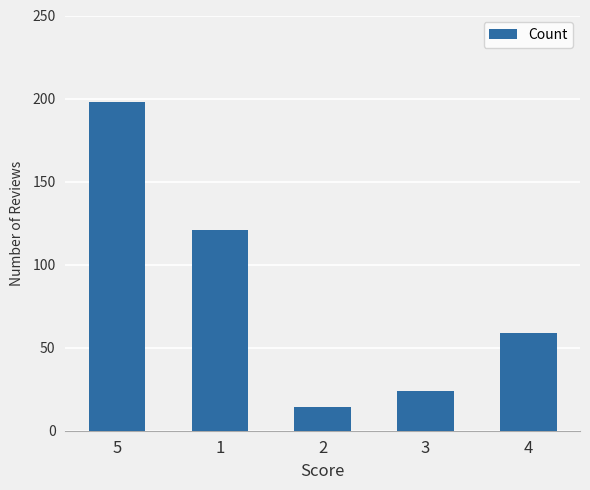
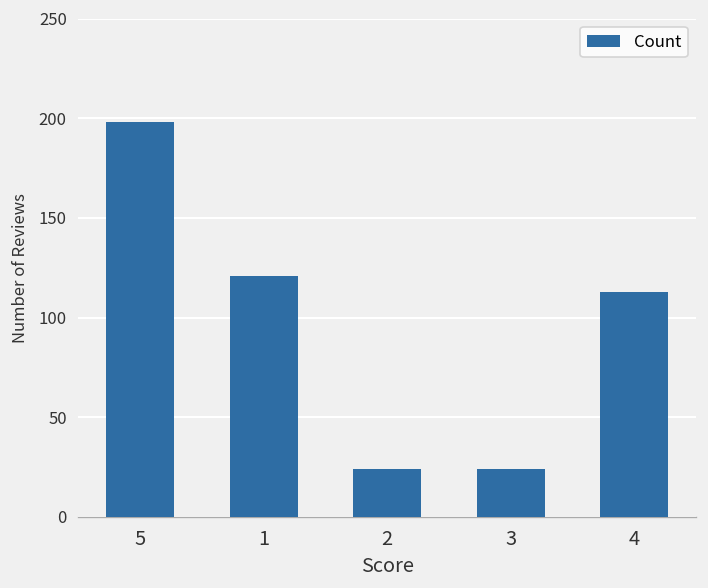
2: 14 -> 24
4: 59 -> 113
